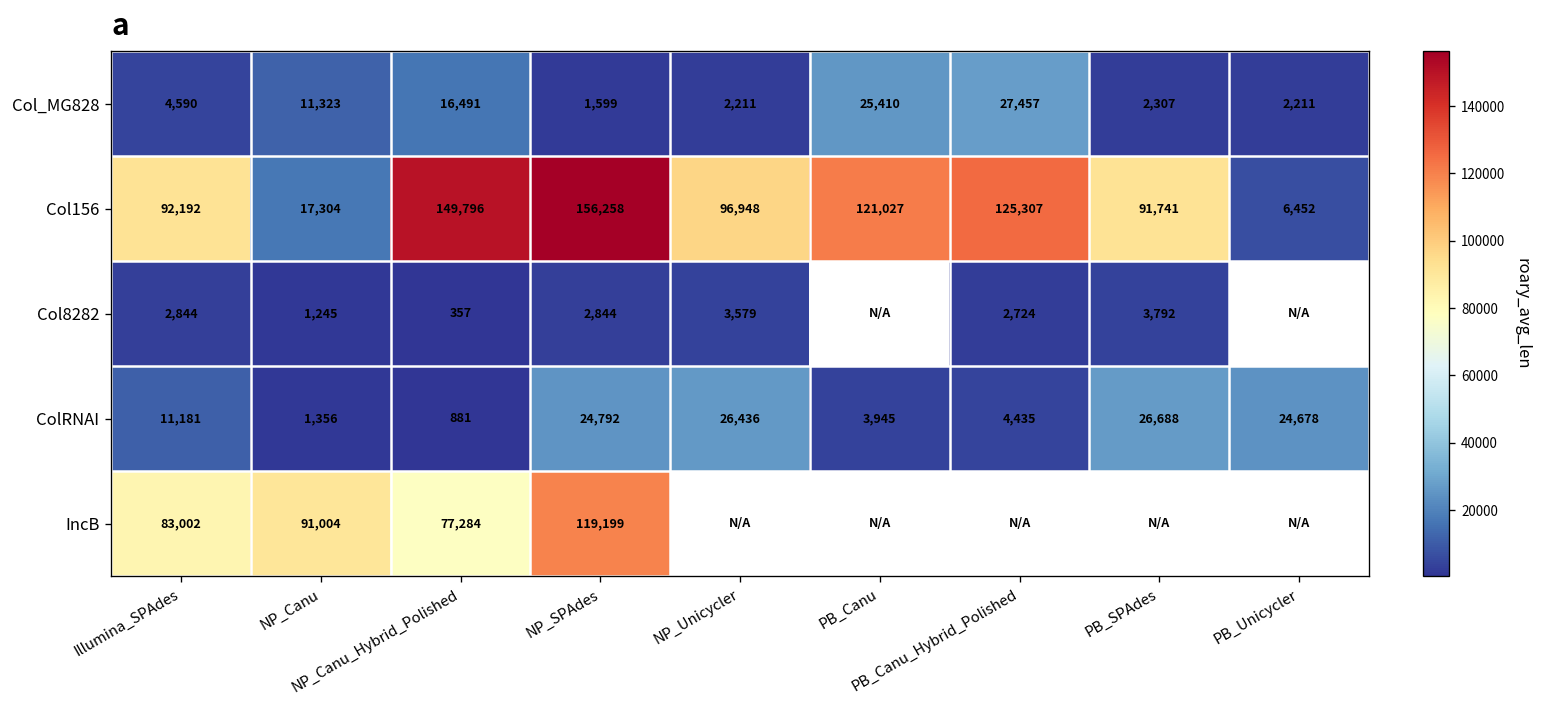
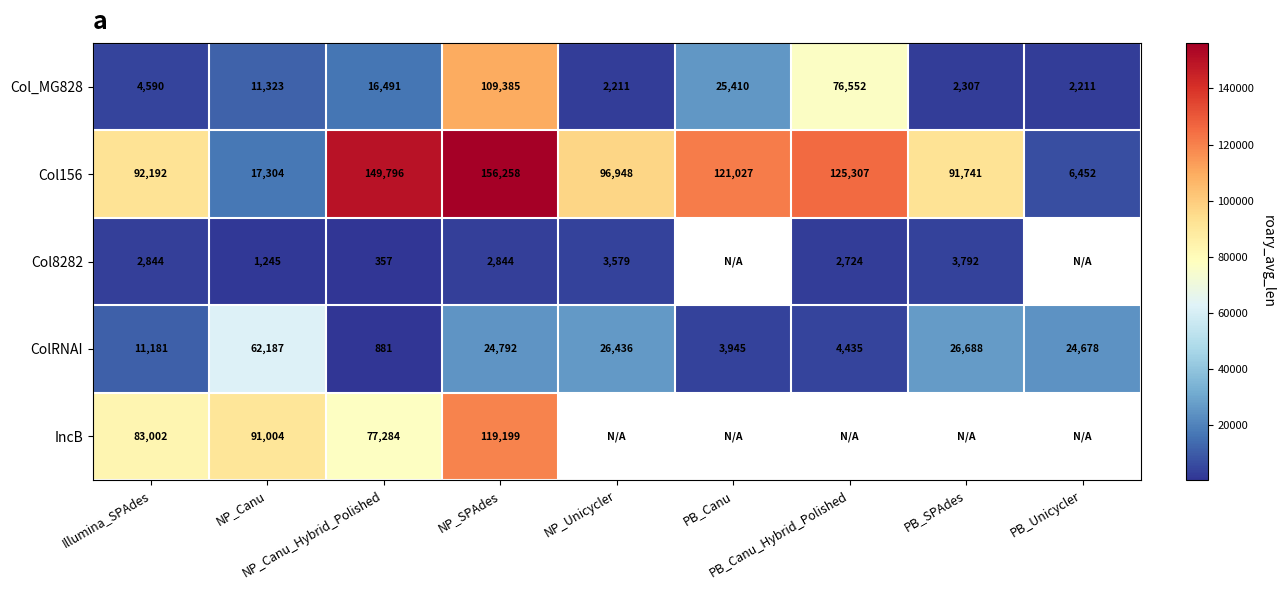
Col_MG828, NP_SPAdes: 1,599 -> 109,385
Col_MG828, PB_Canu_Hybrid_Polished: 27,457 -> 76,552
ColRNAI, NP_Canu: 1,356 -> 62,187
